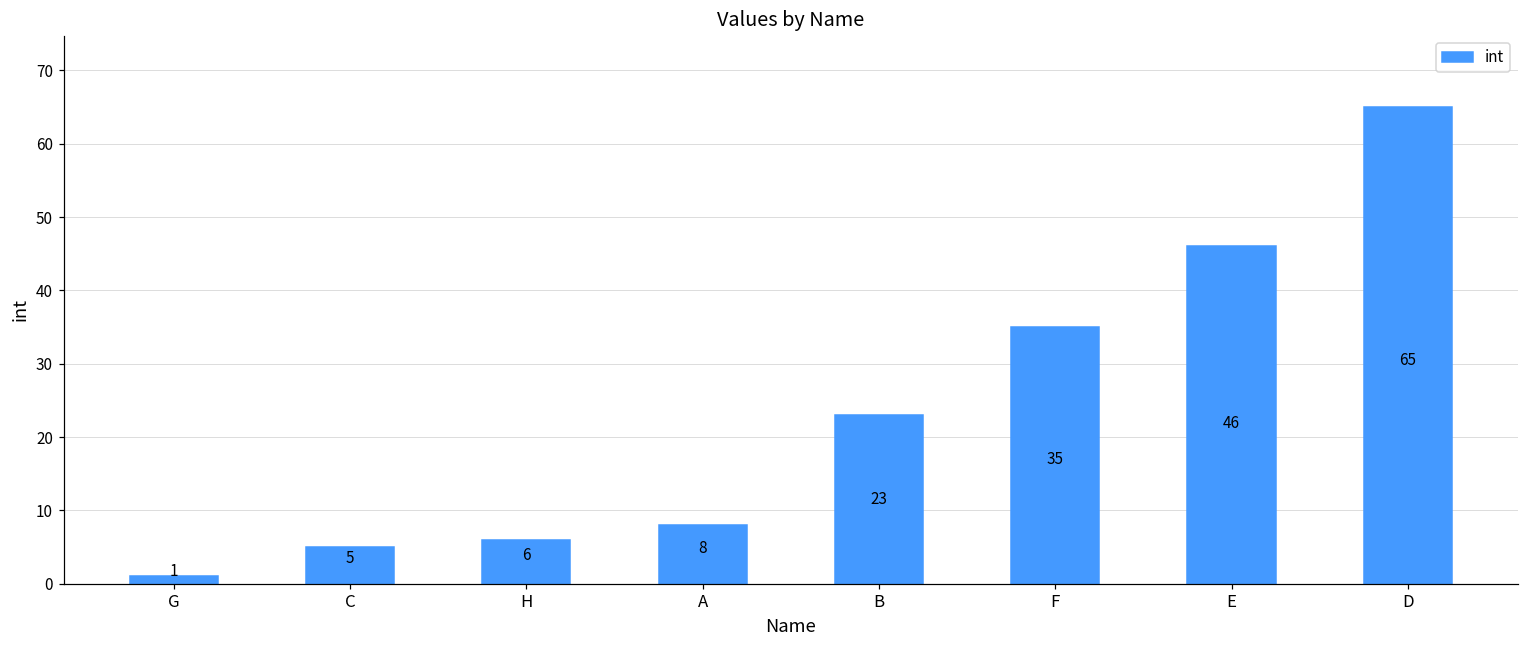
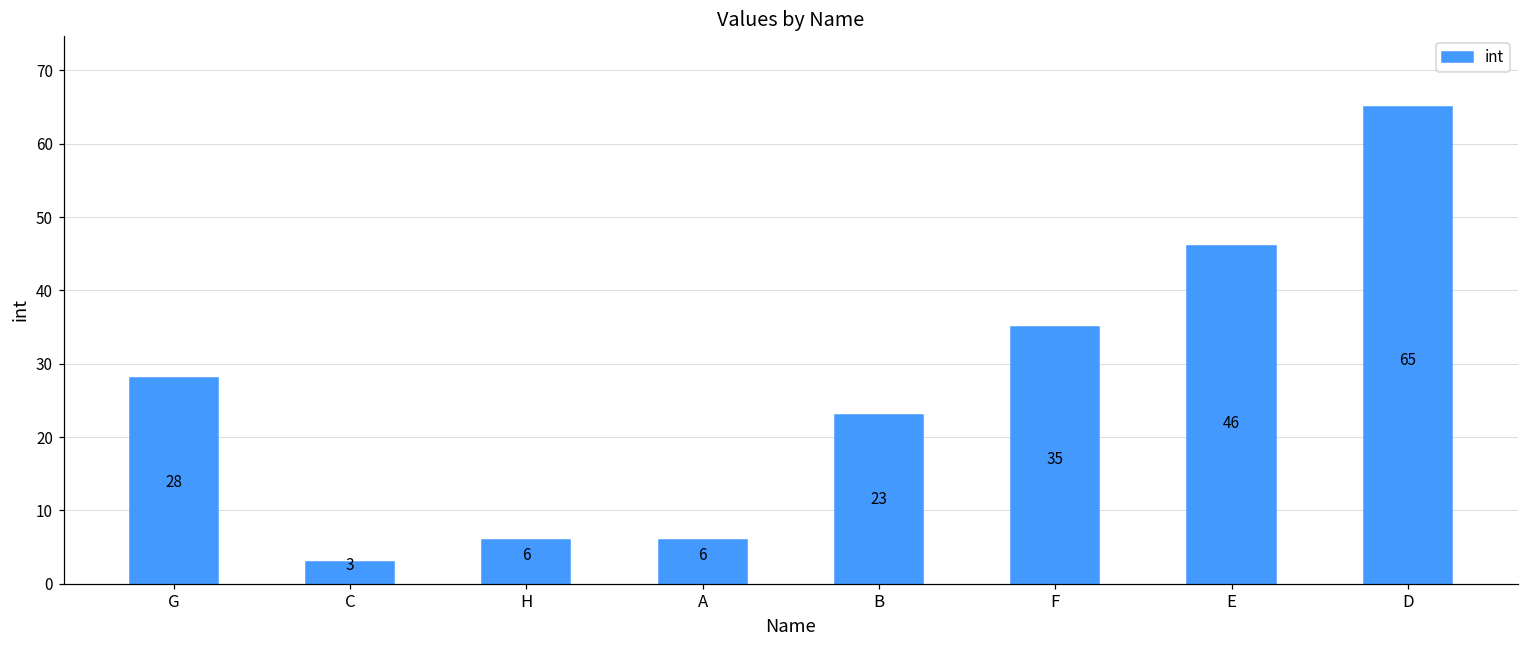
G: 1 -> 28
C: 5 -> 3
A: 8 -> 6
